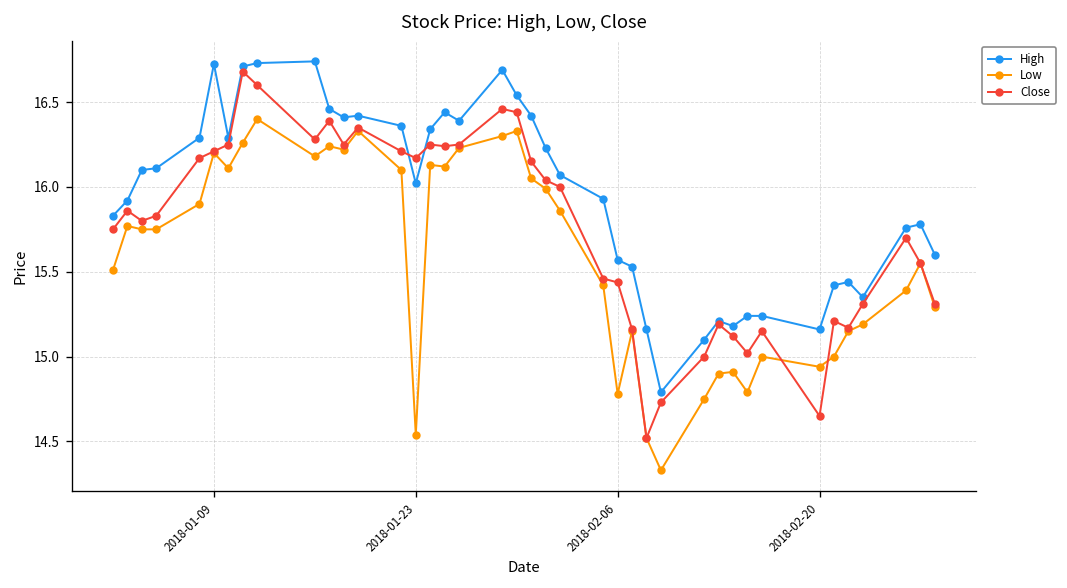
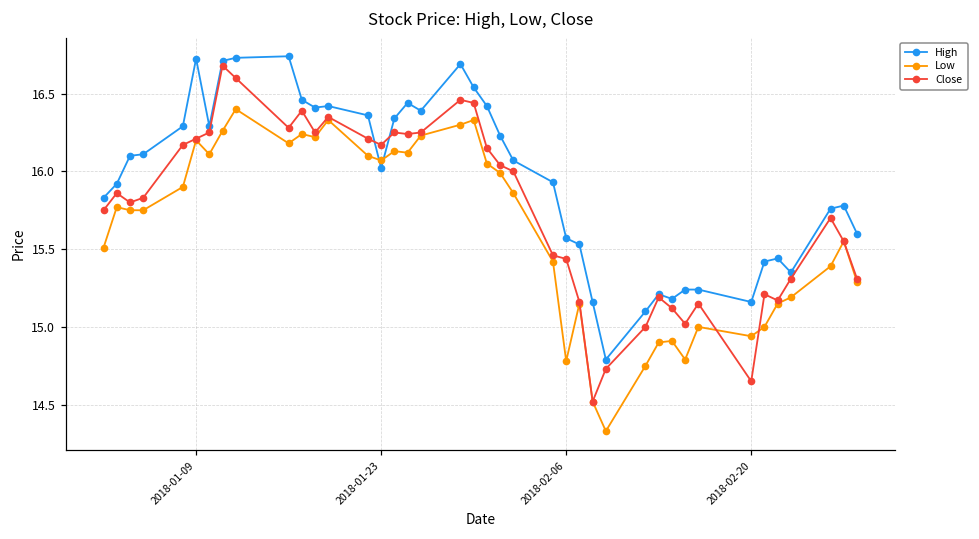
Low, 2018-01-23: 14.54 -> 16.07
